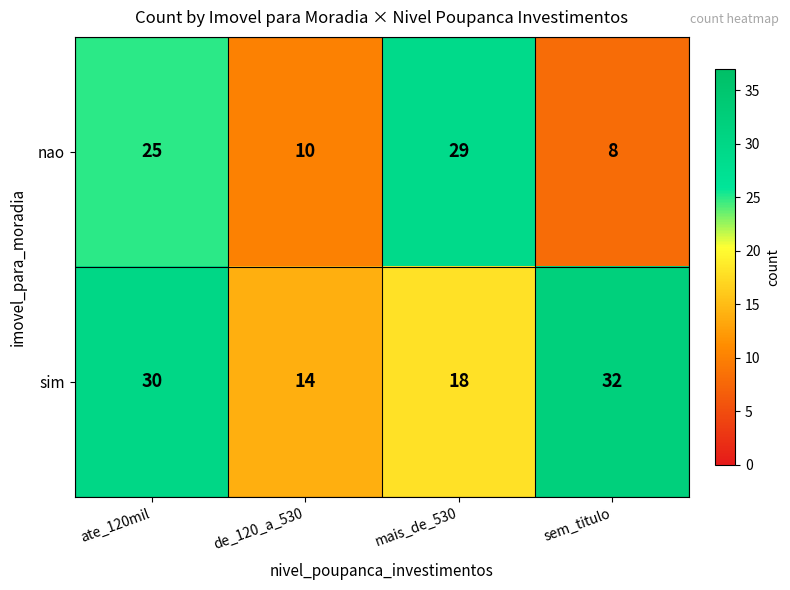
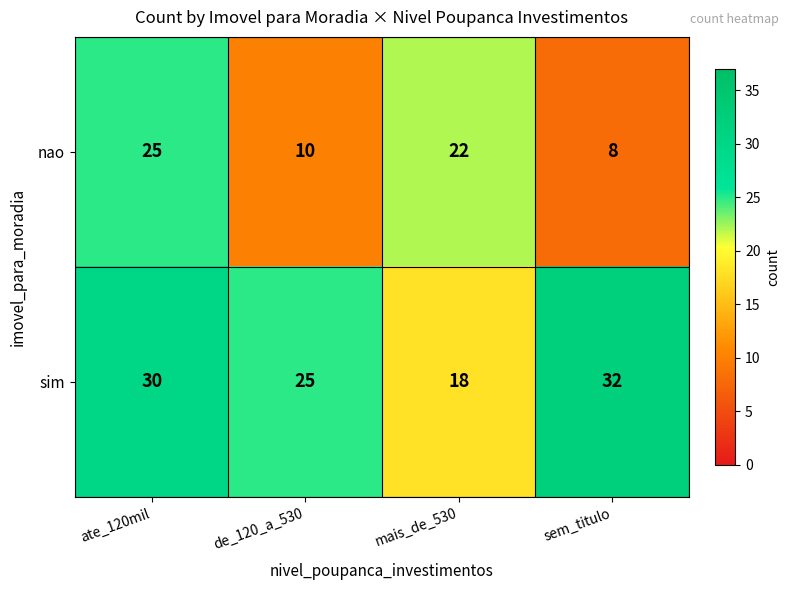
nao, mais_de_530: 29 -> 22
sim, de_120_a_530: 14 -> 25
